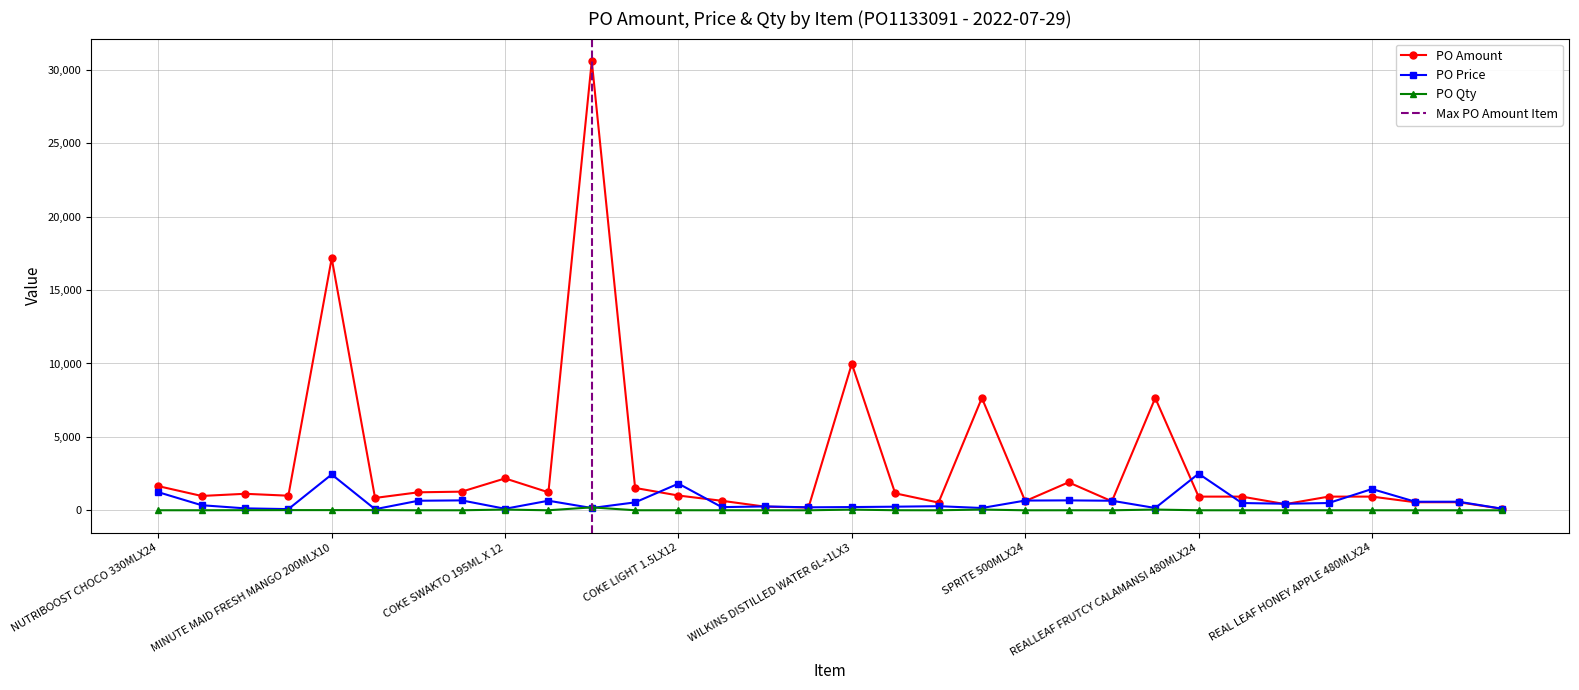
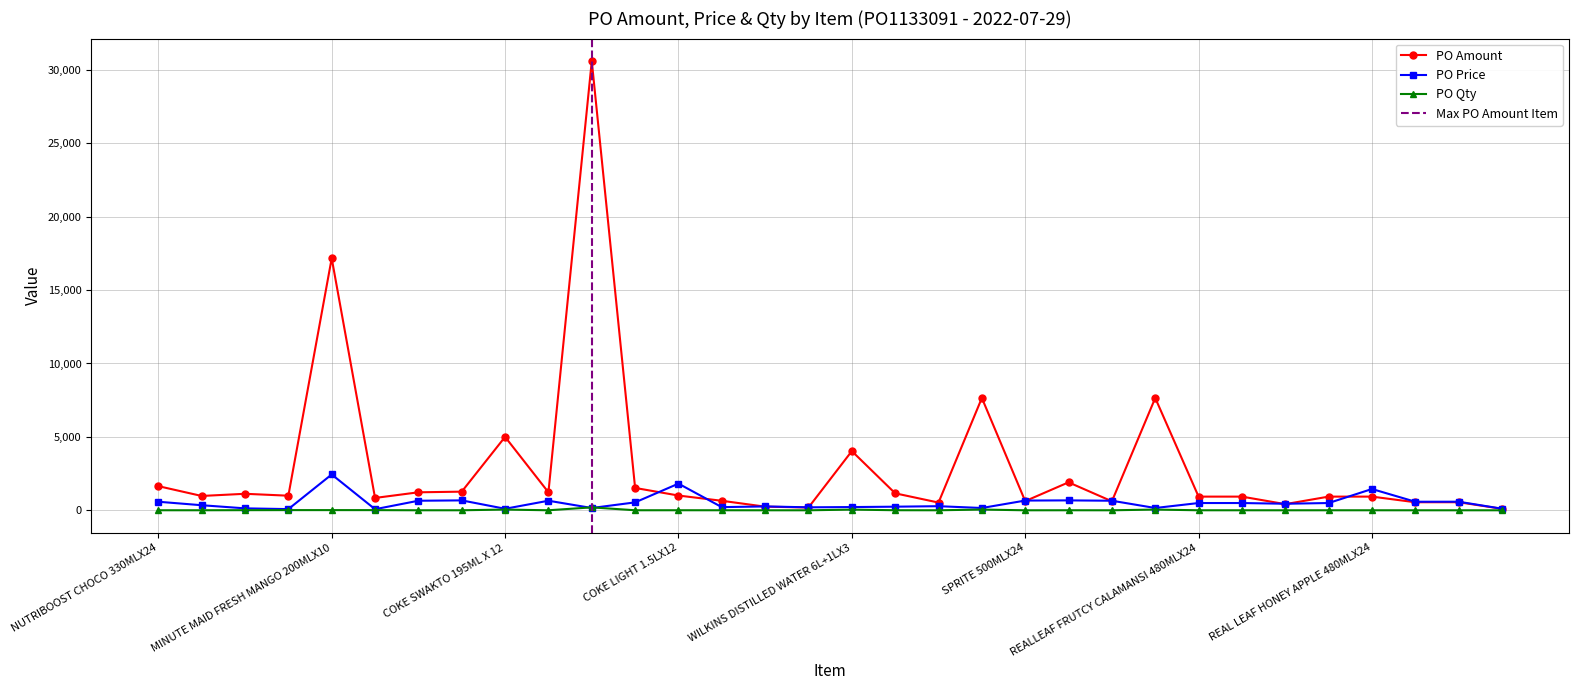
PO Price, NUTRIBOOST CHOCO 330MLX24: 1,200 -> 600
PO Amount, COKE SWAKTO 195ML X 12: 2,200 -> 5,000
PO Amount, WILKINS DISTILLED WATER 6L+1LX3: 10,000 -> 4,000
PO Price, REALLEAF FRUTCY CALAMANSI 480MLX24: 2,500 -> 500
